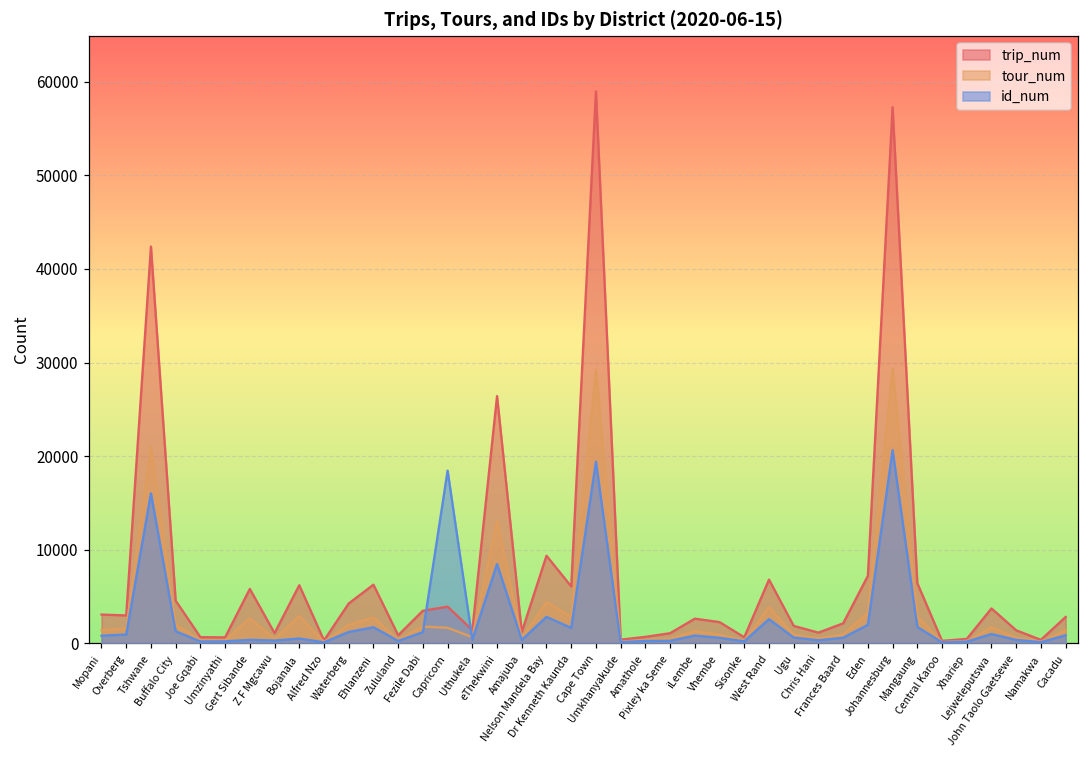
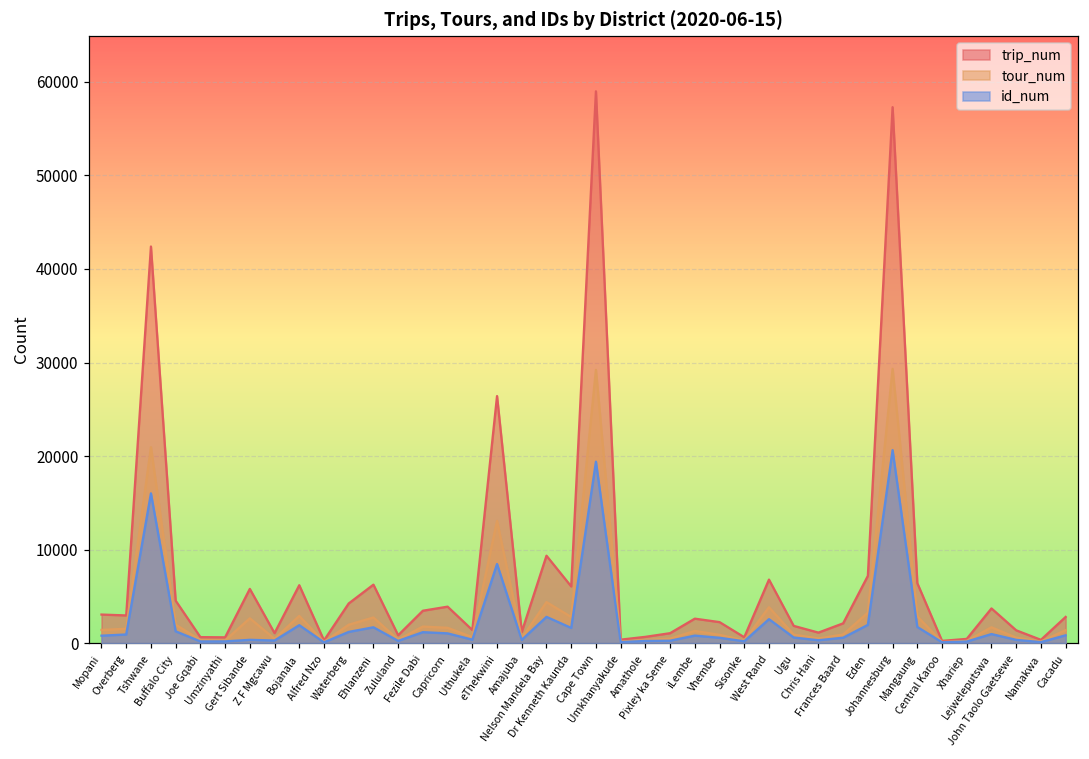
id_num, Bojanala: 0 -> 2000
id_num, Capricorn: 18000 -> 1000
